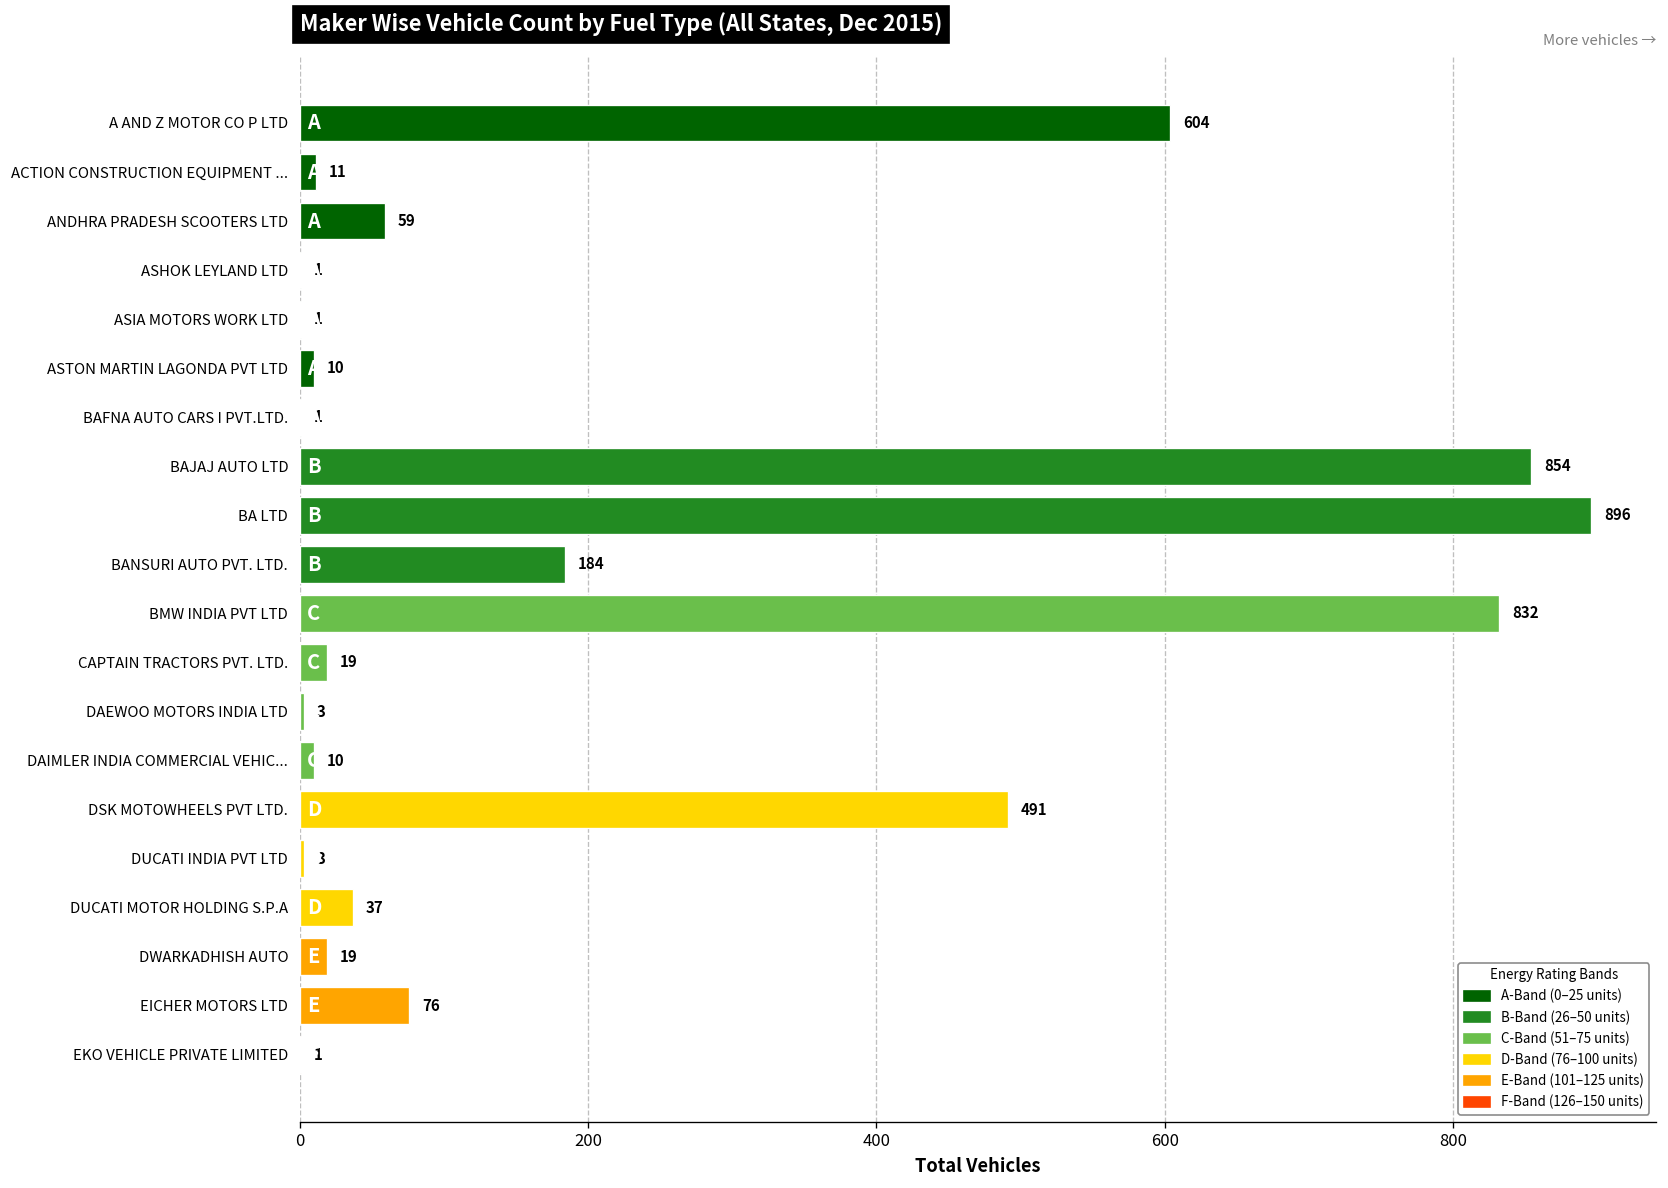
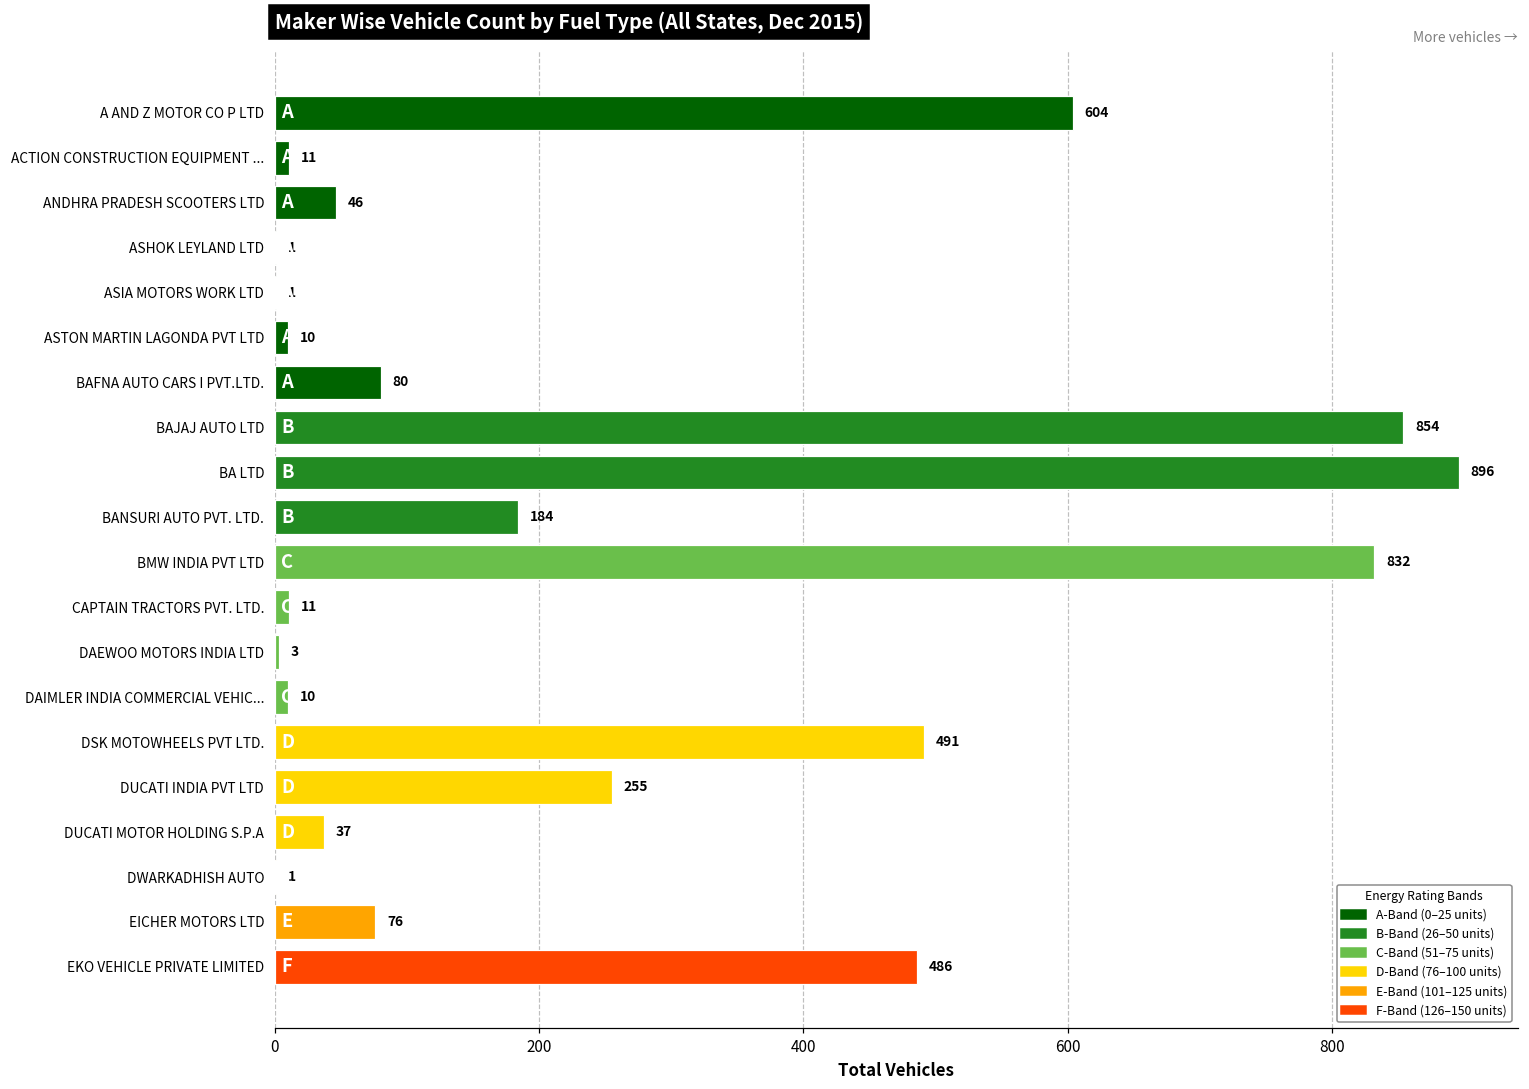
ANDHRA PRADESH SCOOTERS LTD: 59 -> 46
BAFNA AUTO CARS I PVT.LTD.: 1 -> 80
CAPTAIN TRACTORS PVT. LTD.: 19 -> 11
DUCATI INDIA PVT LTD: 3 -> 255
DWARKADHISH AUTO: 19 -> 1
EKO VEHICLE PRIVATE LIMITED: 1 -> 486
